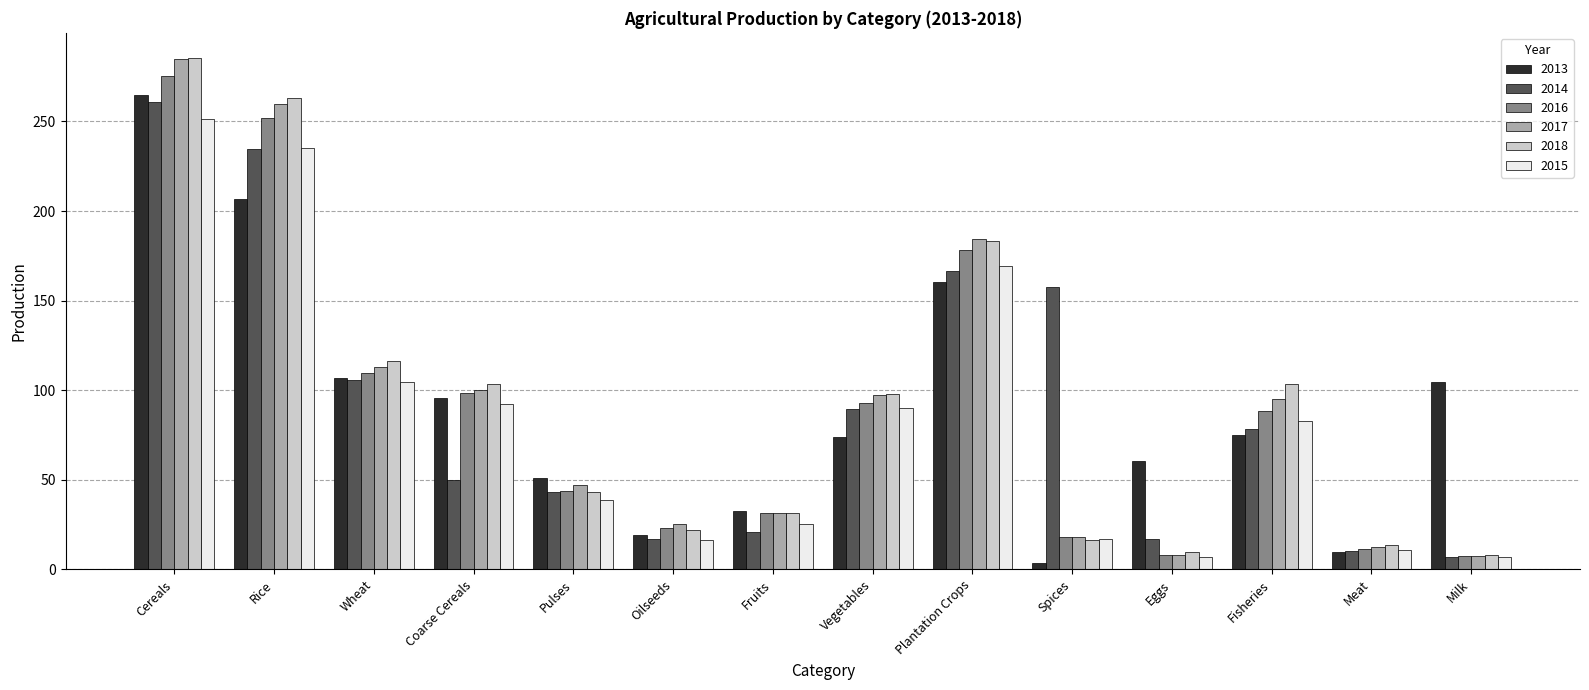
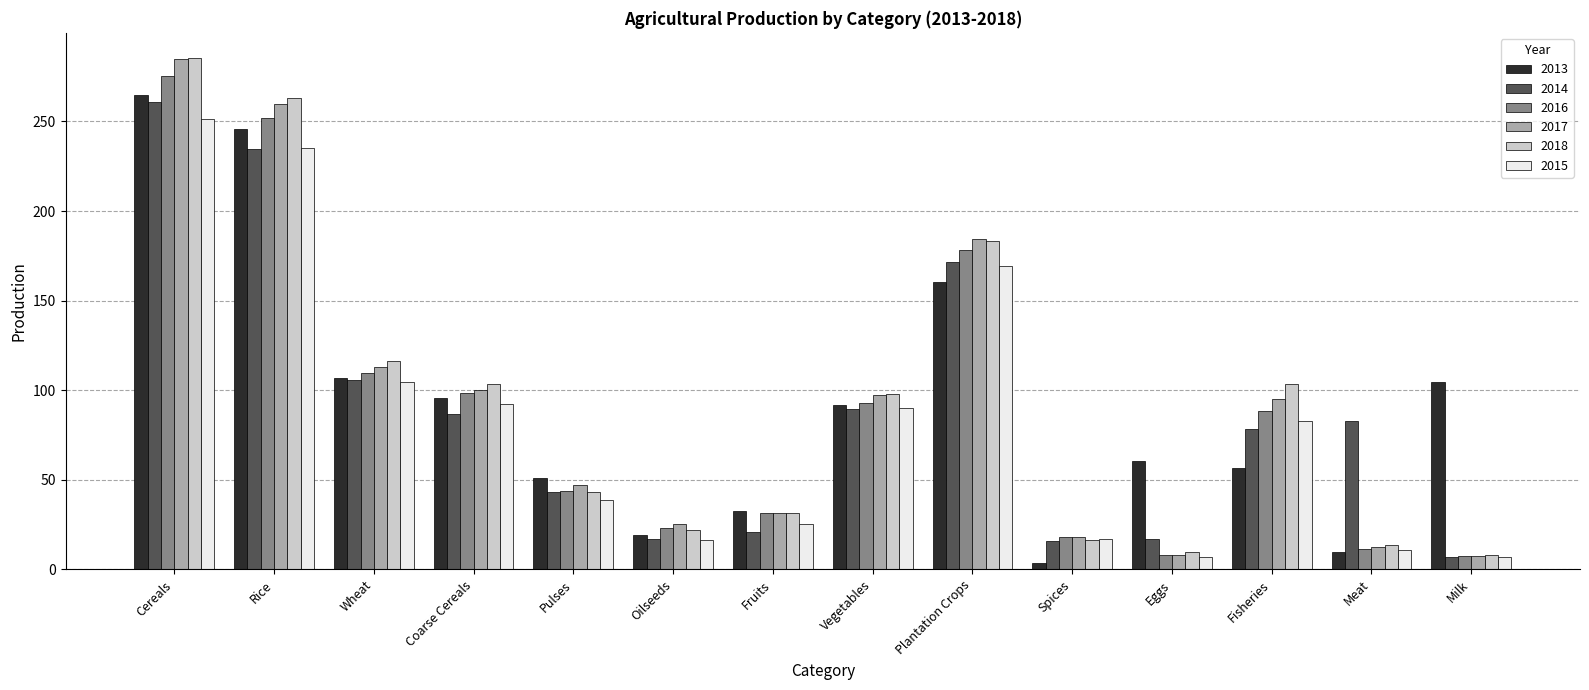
2013, Rice: 207 -> 246
2014, Coarse Cereals: 50 -> 87
2013, Vegetables: 74 -> 92
2014, Plantation Crops: 167 -> 172
2014, Spices: 157 -> 16
2013, Fisheries: 75 -> 57
2014, Meat: 10 -> 83
